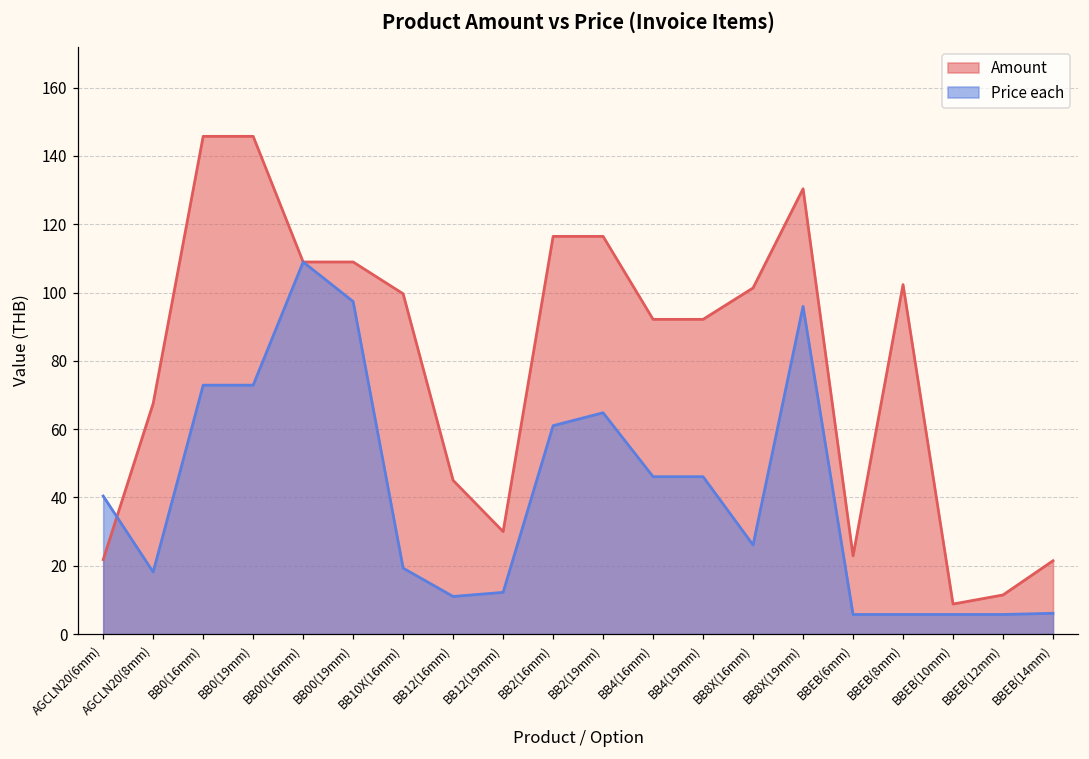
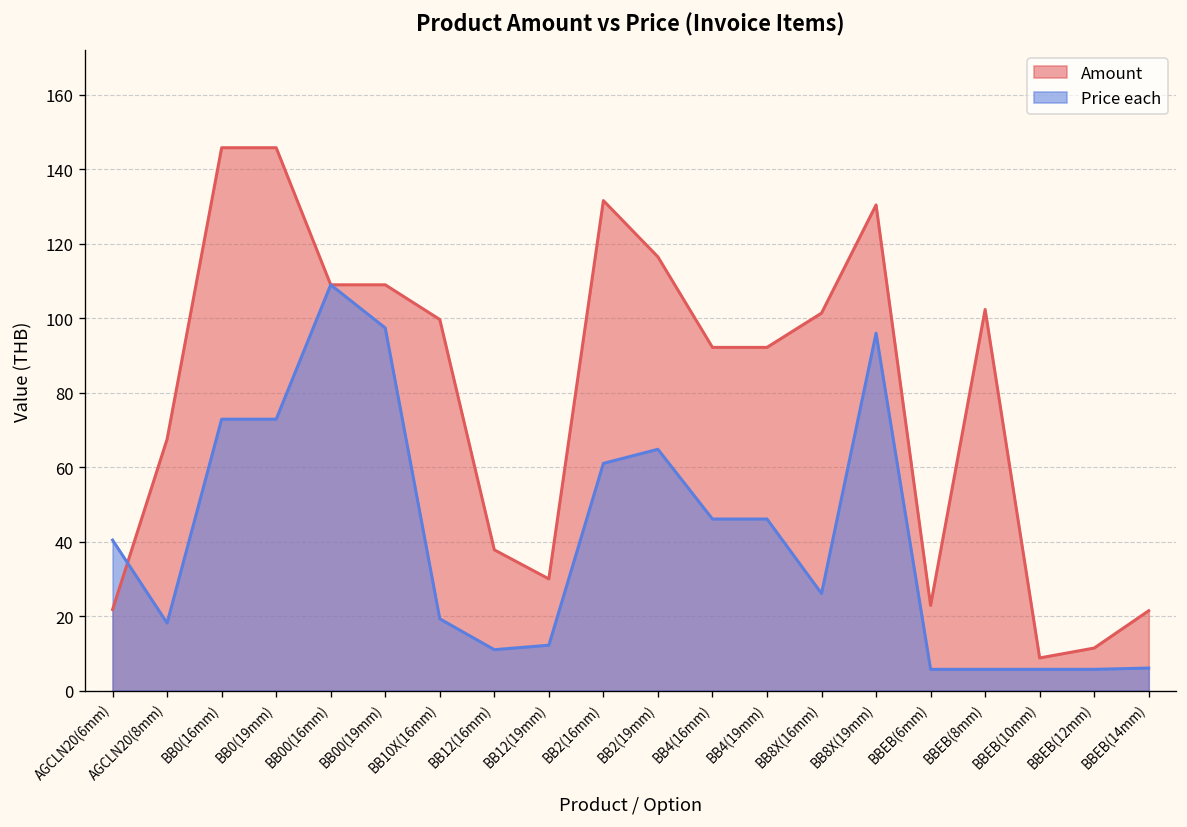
Amount, BB12(16mm): 45 -> 38
Amount, BB2(16mm): 116 -> 132
